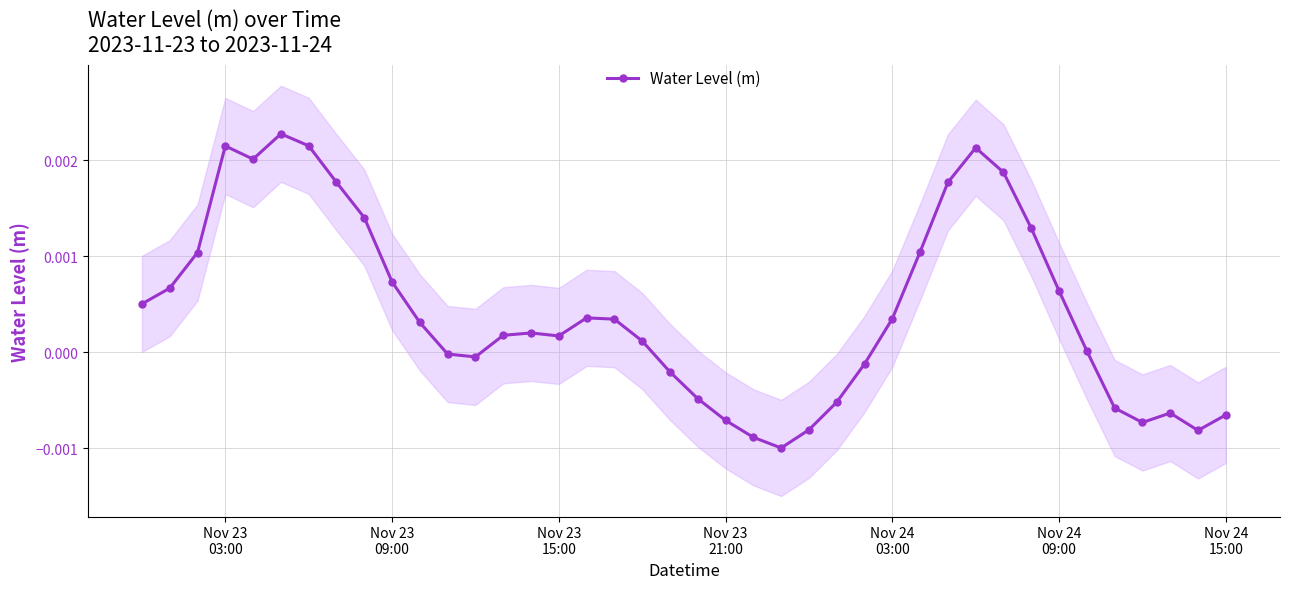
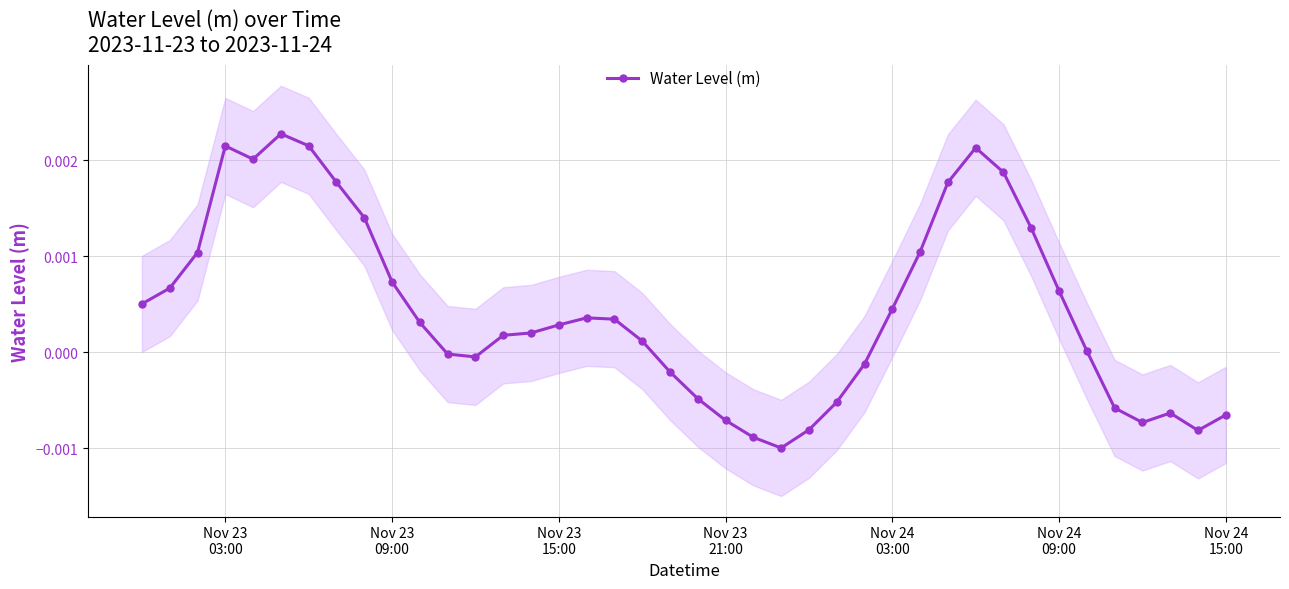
Water Level (m), Nov 23 15:00: 0.0002 -> 0.0003
Water Level (m), Nov 24 03:00: 0.0004 -> 0.0005
